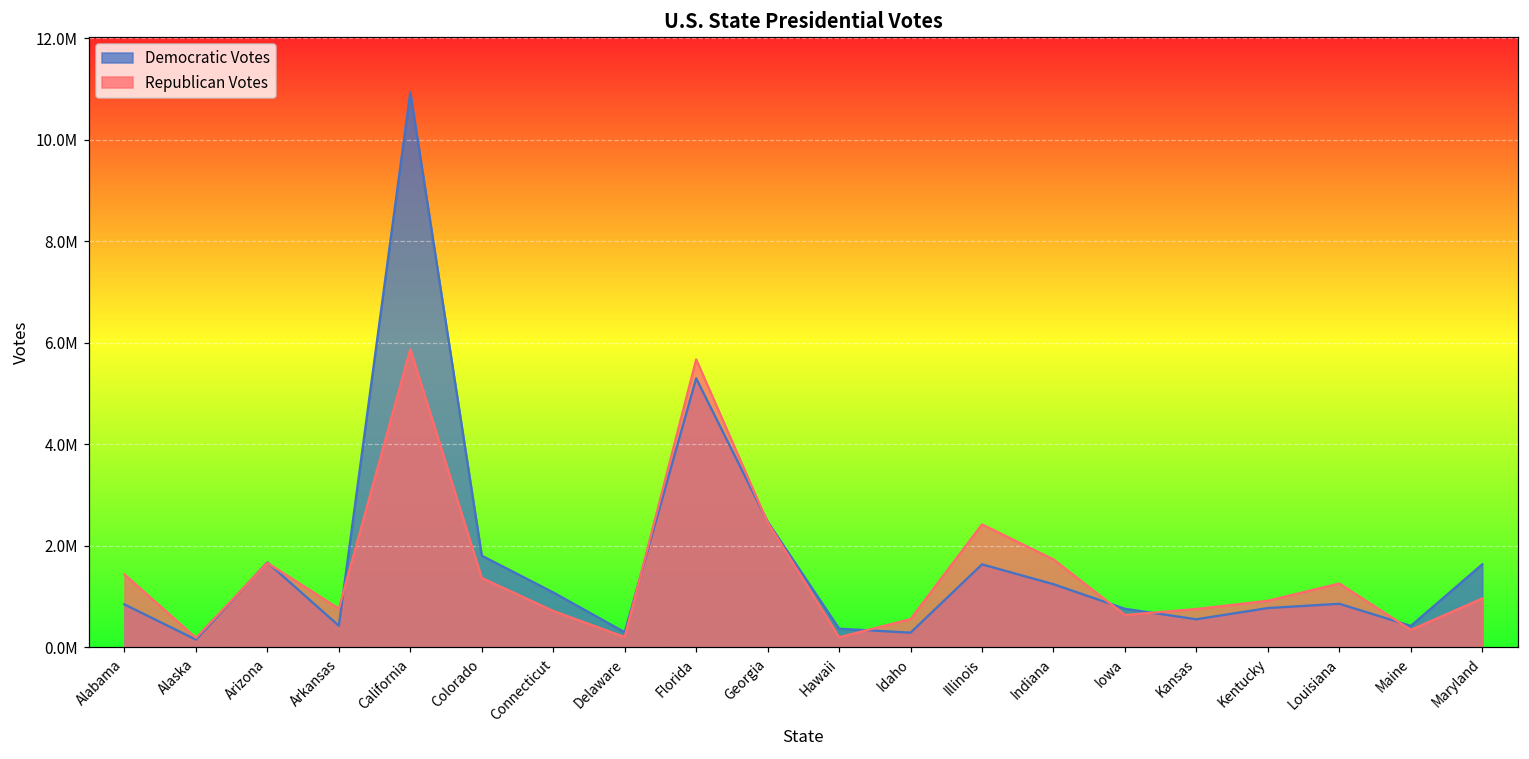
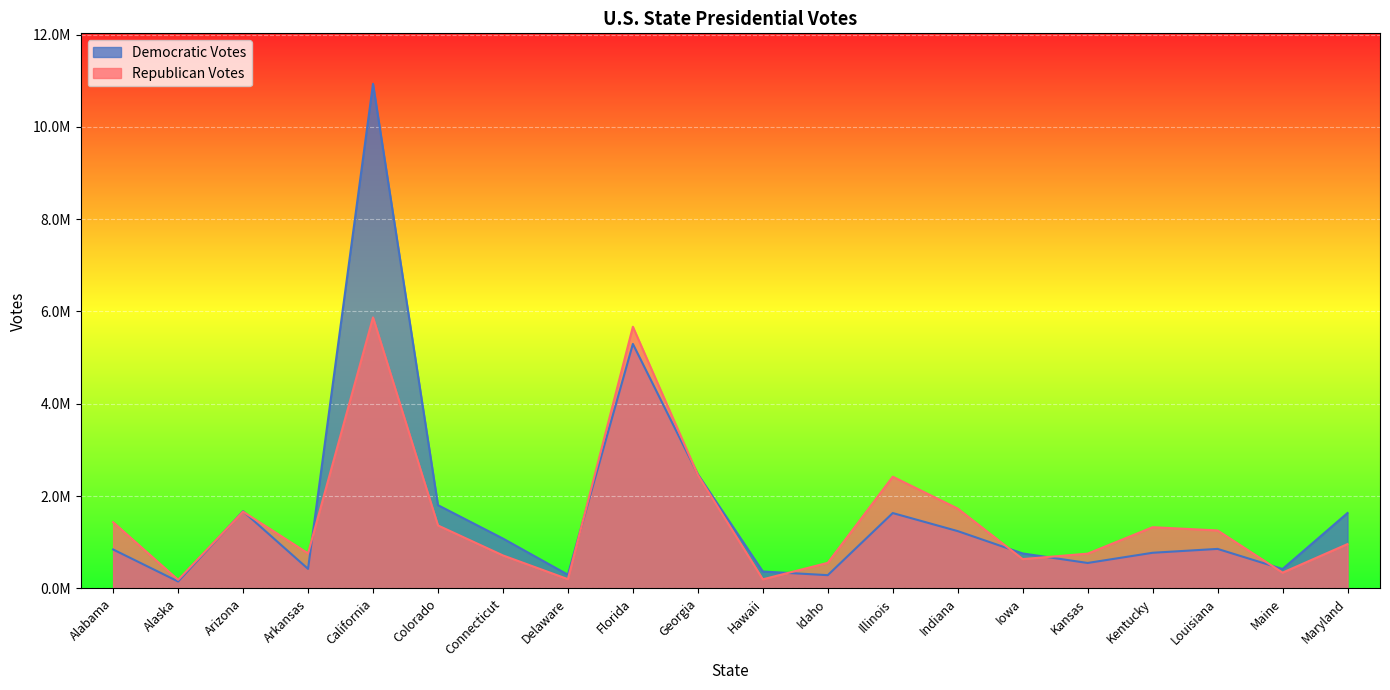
Republican Votes, Kentucky: 900000 -> 1300000
